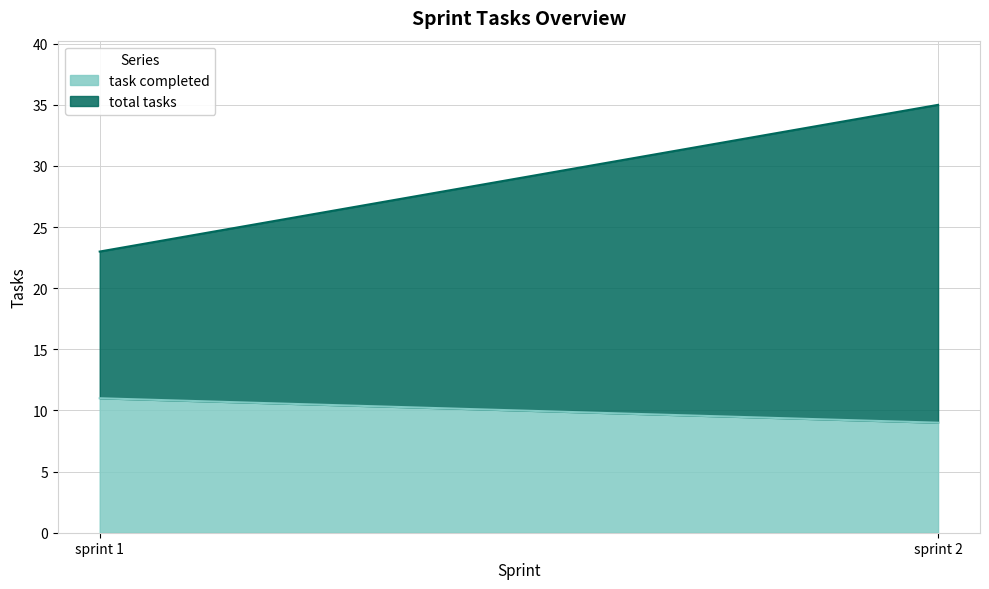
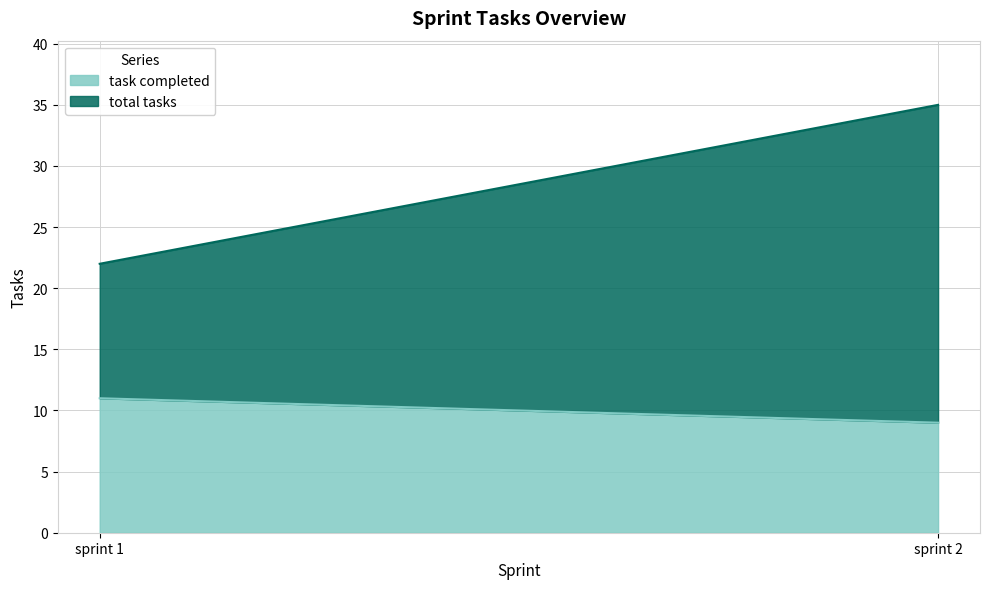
total tasks, sprint 1: 12 -> 11
